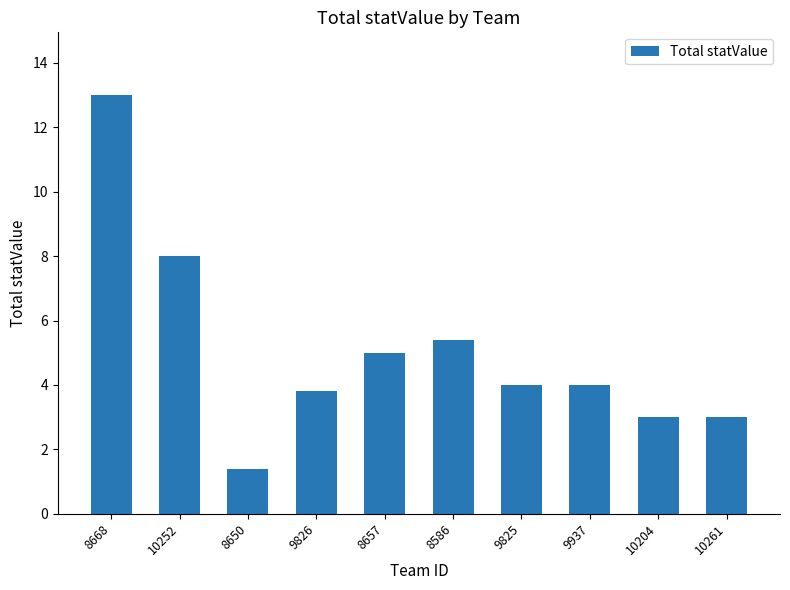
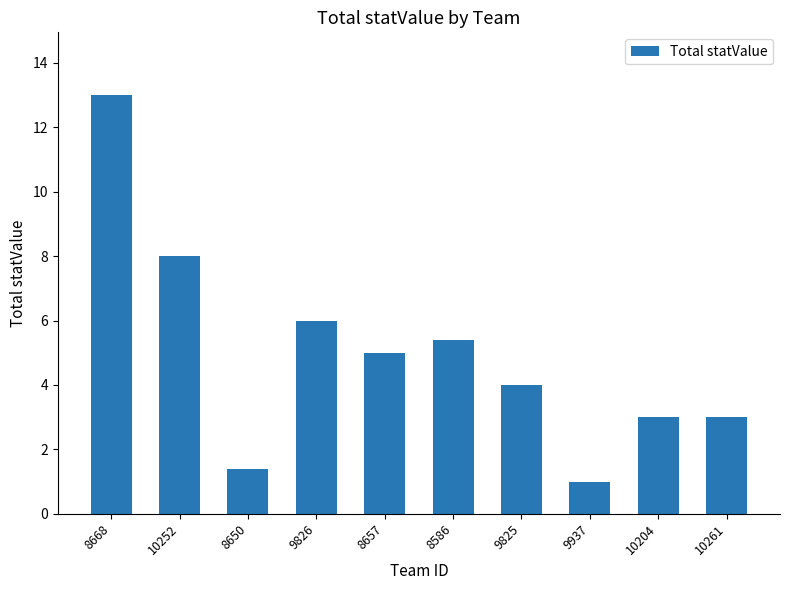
9826: 3.8 -> 6.0
9937: 4 -> 1
